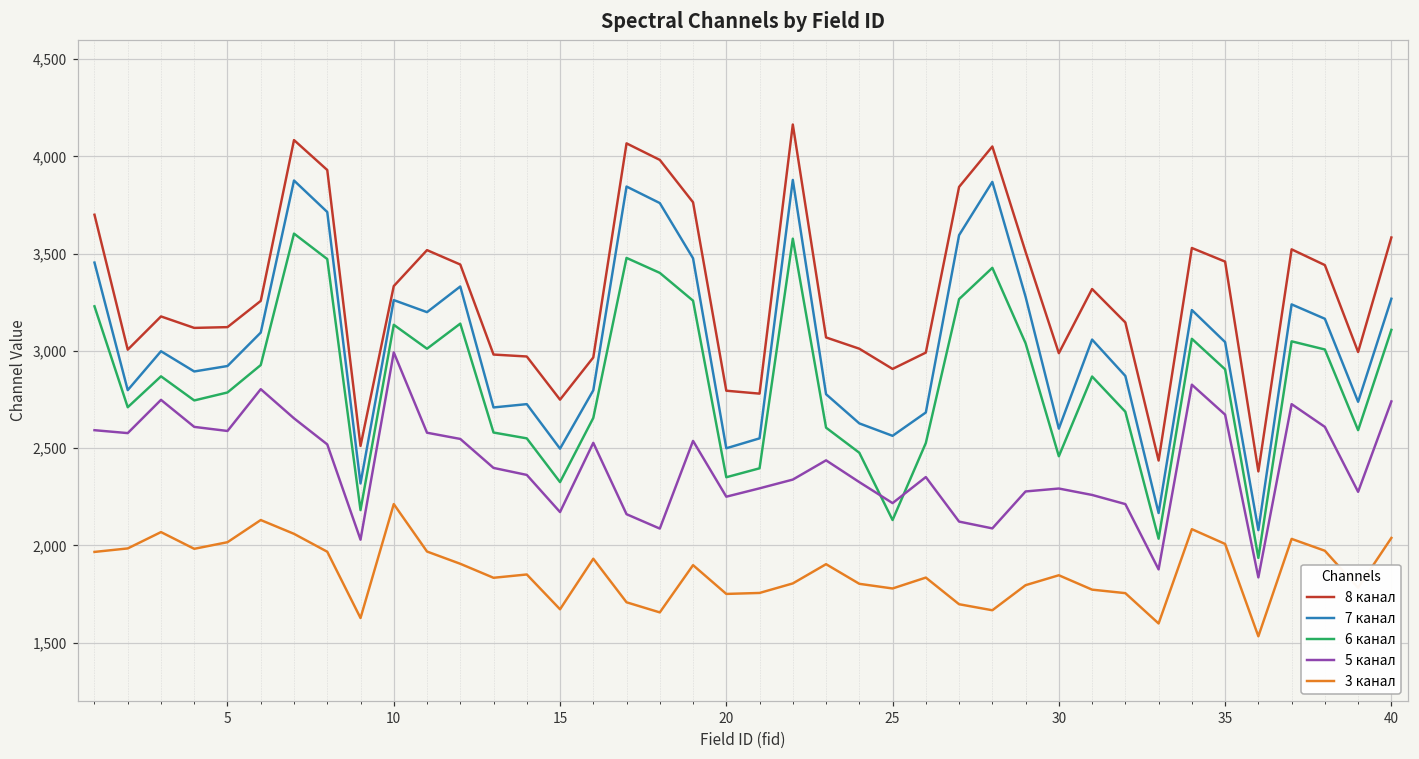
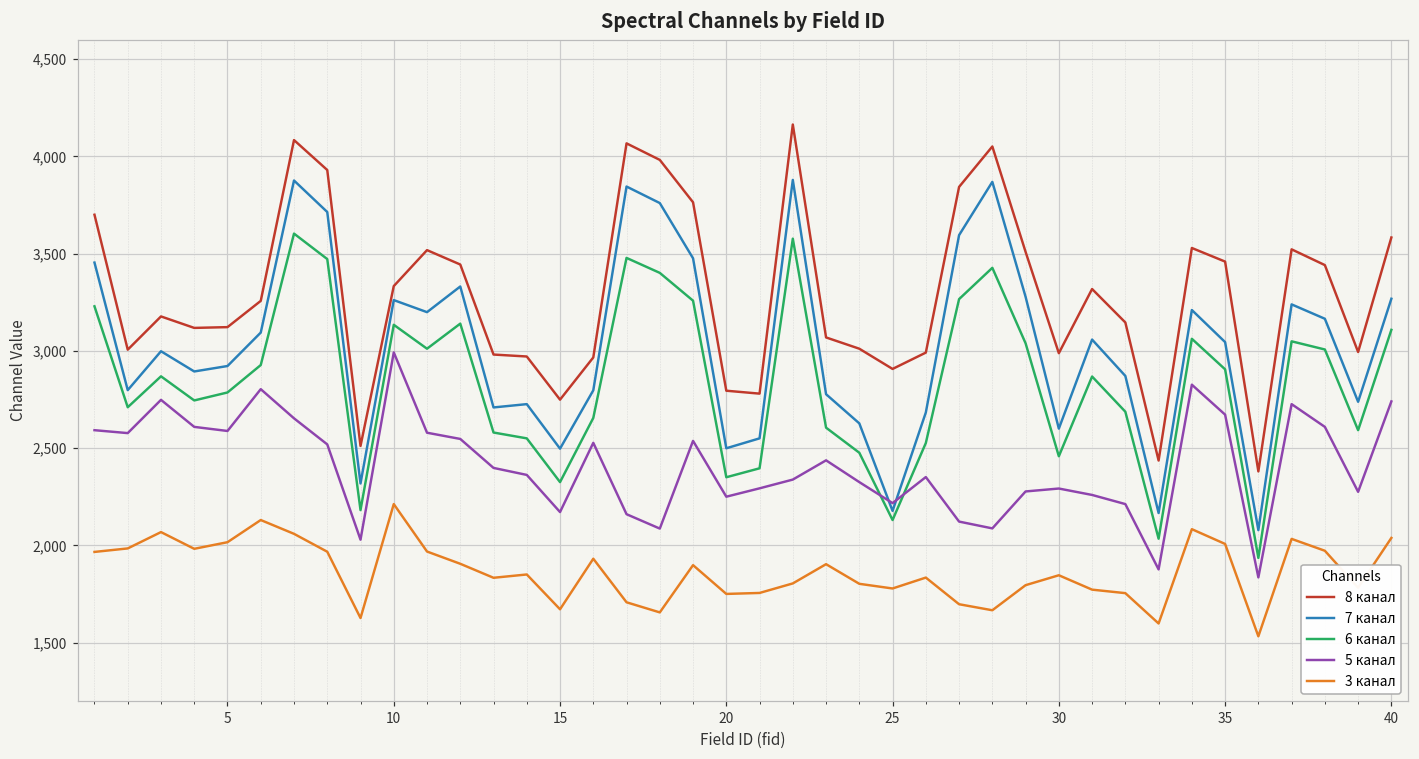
7 канал, 25: 2,560 -> 2,180
